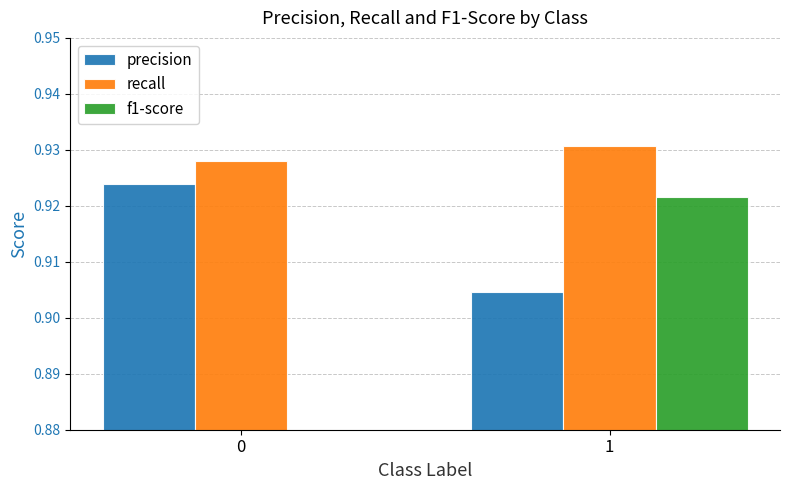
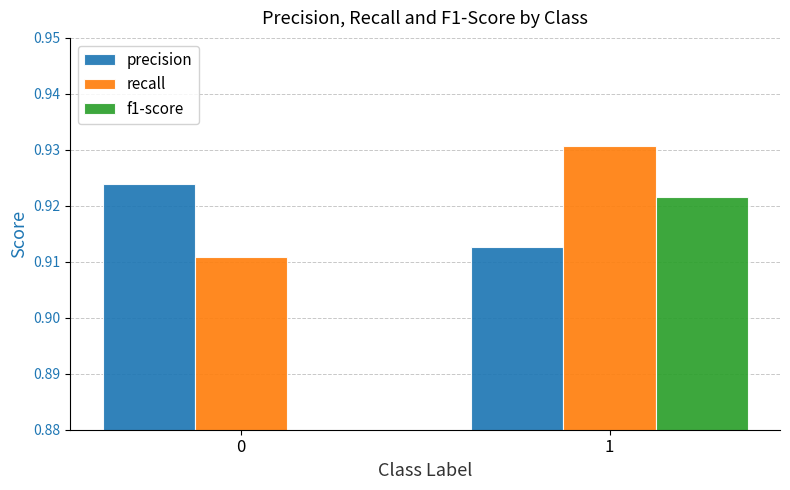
recall, 0: 0.928 -> 0.911
precision, 1: 0.905 -> 0.913
